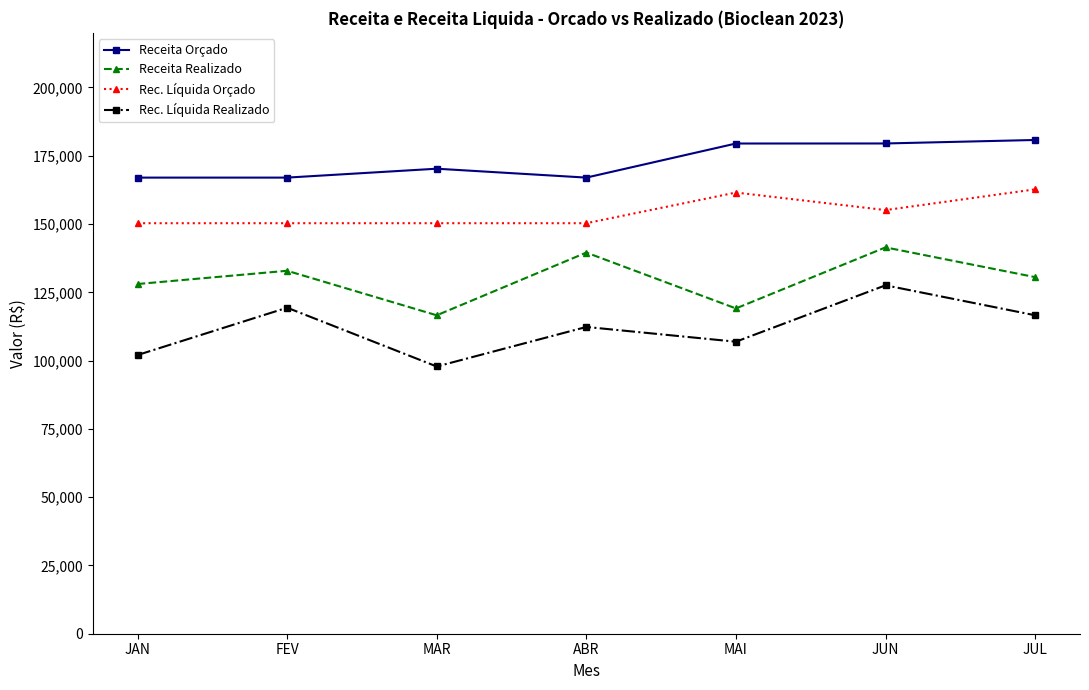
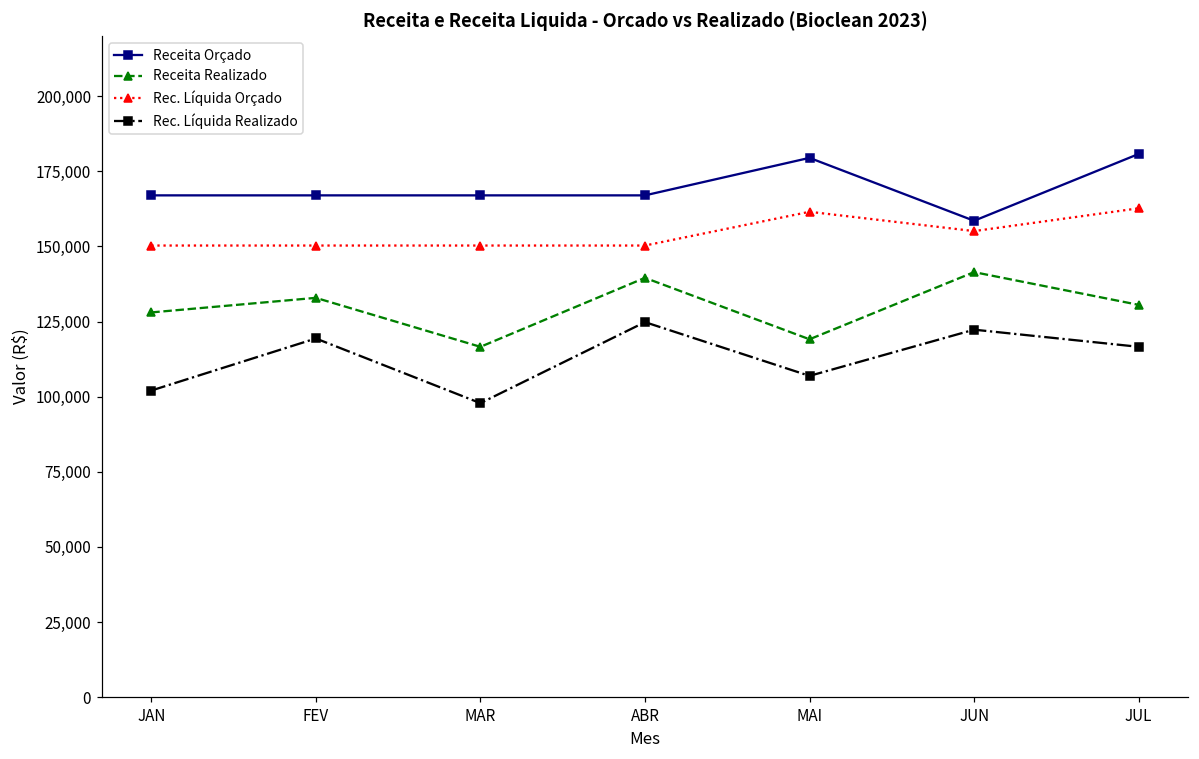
Receita Orçado, MAR: 170,000 -> 167,000
Rec. Líquida Realizado, ABR: 112,000 -> 125,000
Receita Orçado, JUN: 179,000 -> 159,000
Rec. Líquida Realizado, JUN: 128,000 -> 122,000
